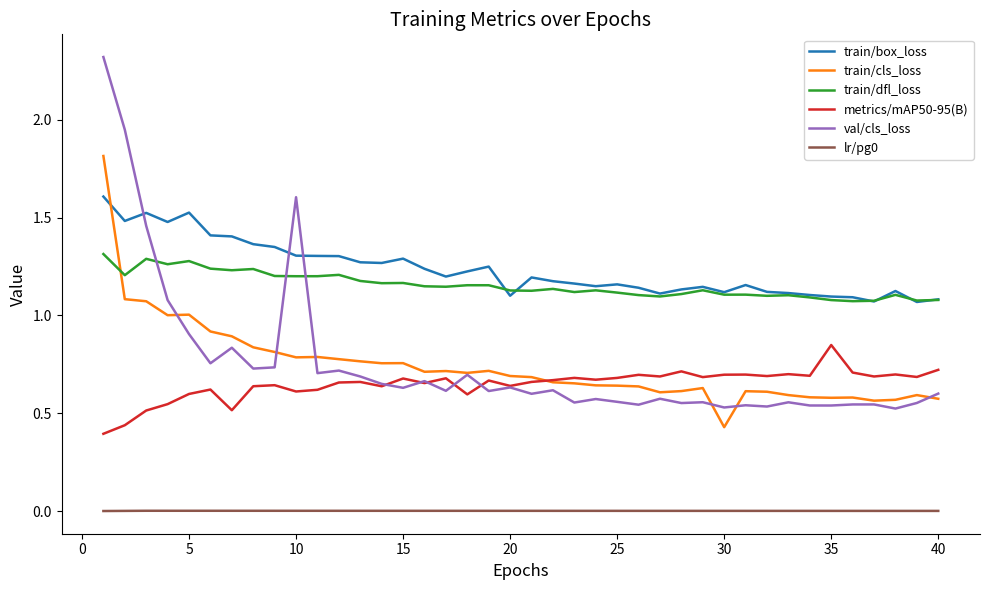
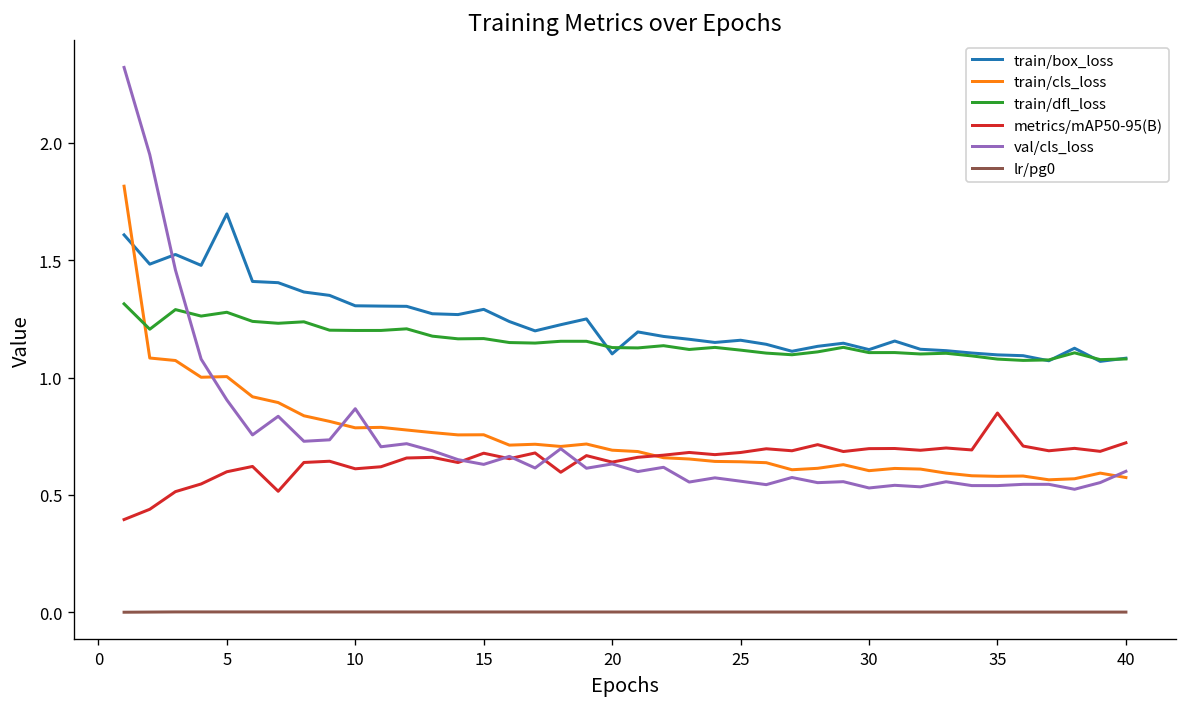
train/box_loss, 5: 1.53 -> 1.70
val/cls_loss, 10: 1.60 -> 0.87
train/cls_loss, 30: 0.43 -> 0.60
